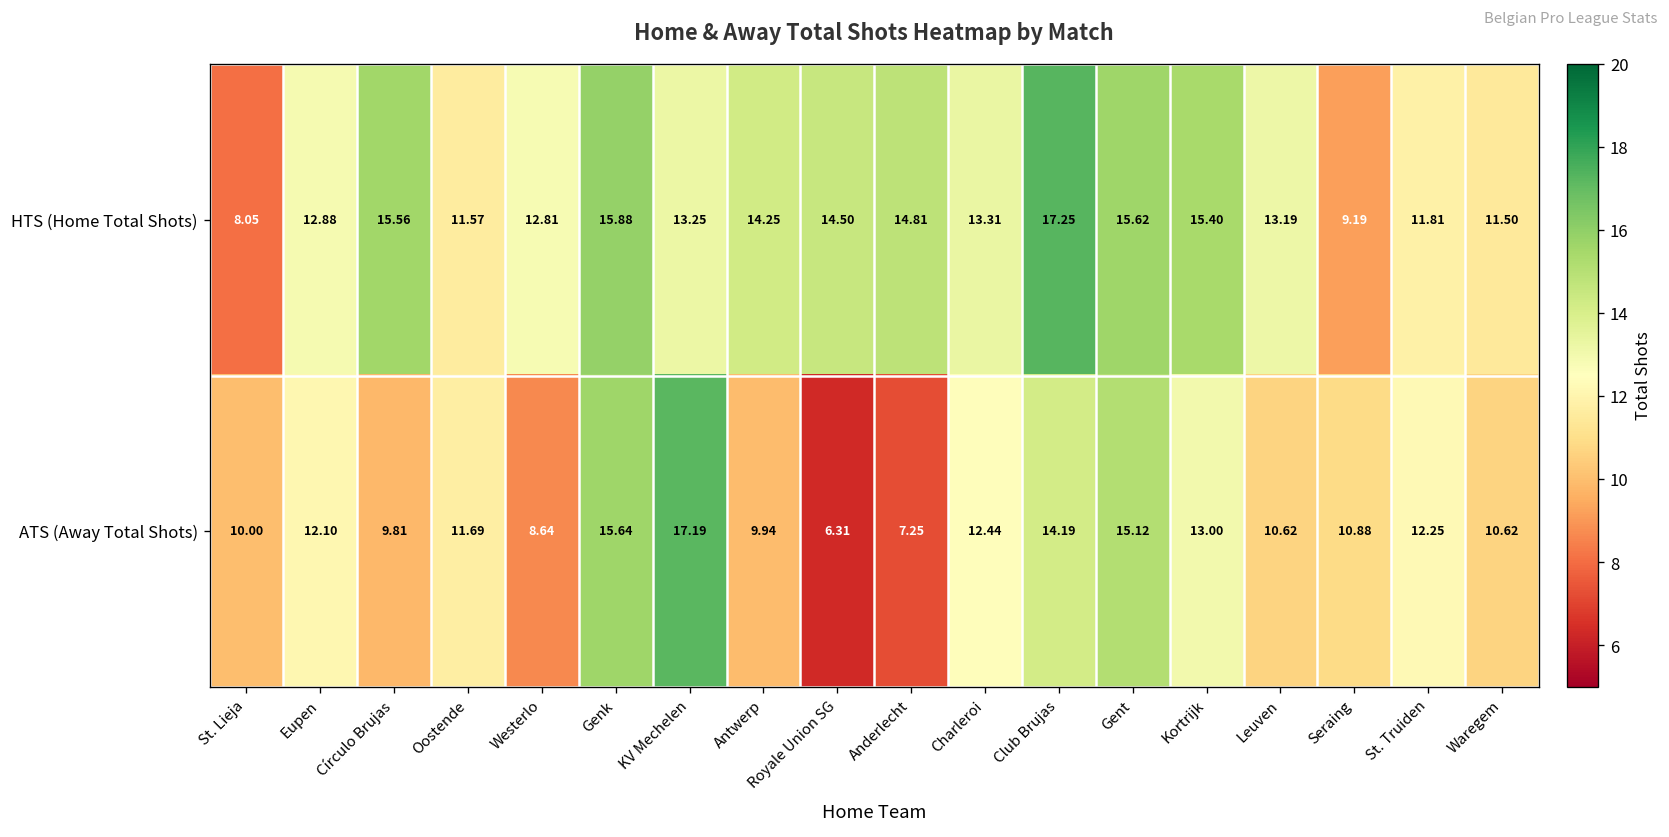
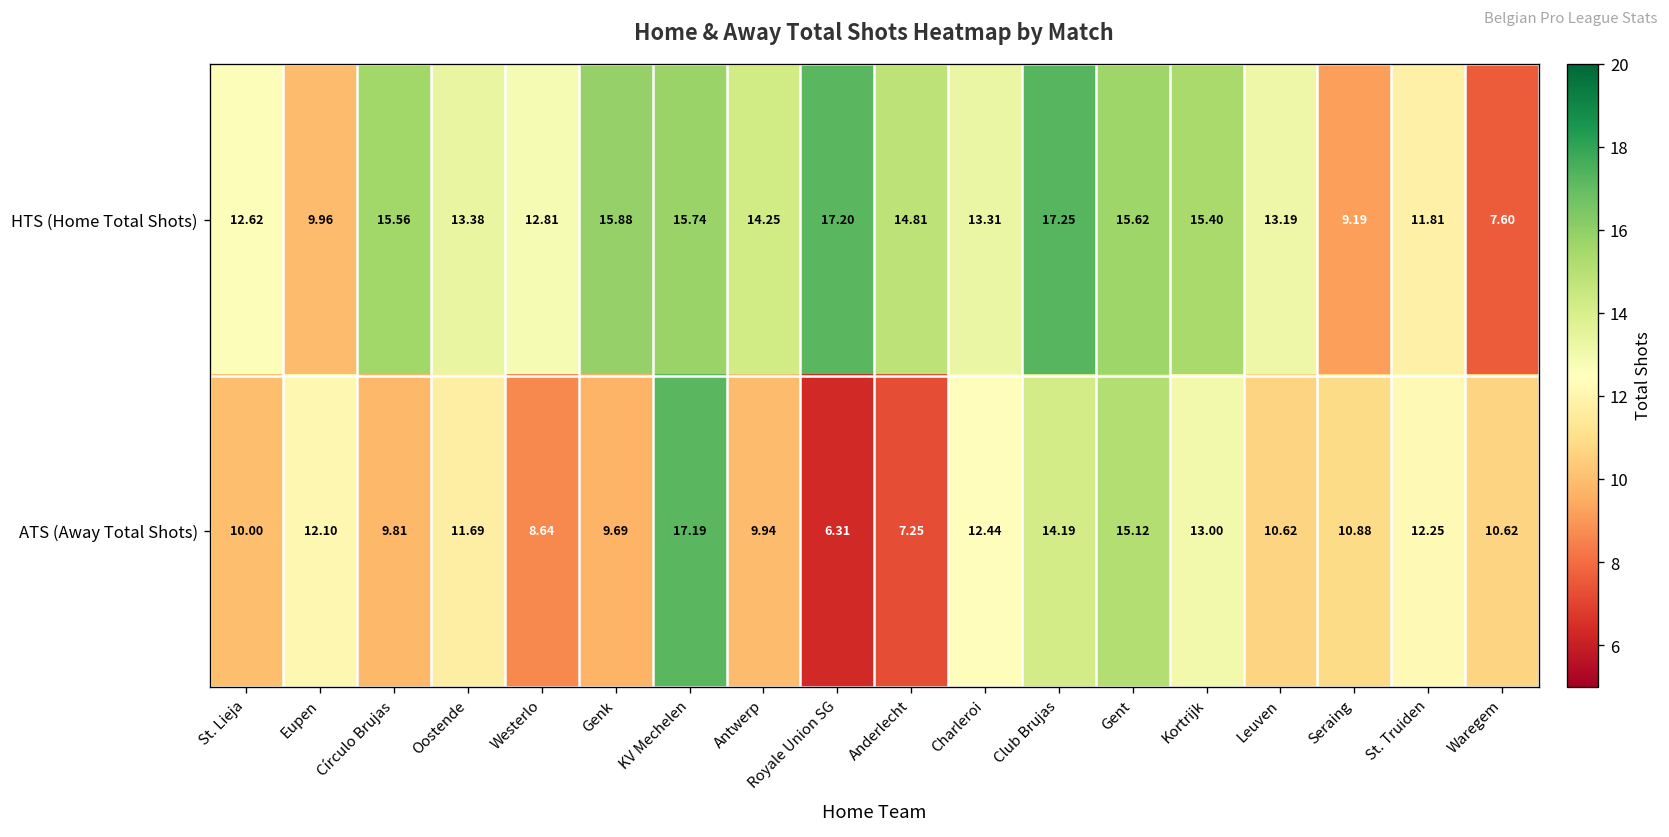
HTS (Home Total Shots), St. Lieja: 8.05 -> 12.62
HTS (Home Total Shots), Eupen: 12.88 -> 9.96
HTS (Home Total Shots), Oostende: 11.57 -> 13.38
HTS (Home Total Shots), KV Mechelen: 13.25 -> 15.74
HTS (Home Total Shots), Royale Union SG: 14.50 -> 17.20
HTS (Home Total Shots), Waregem: 11.50 -> 7.60
ATS (Away Total Shots), Genk: 15.64 -> 9.69
